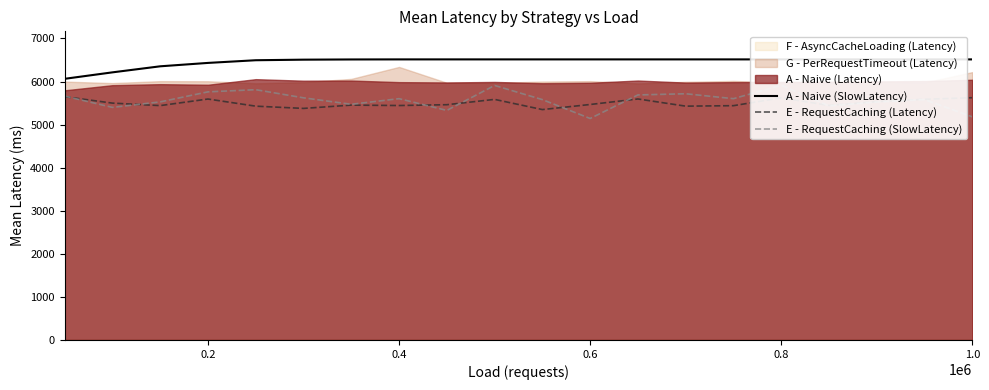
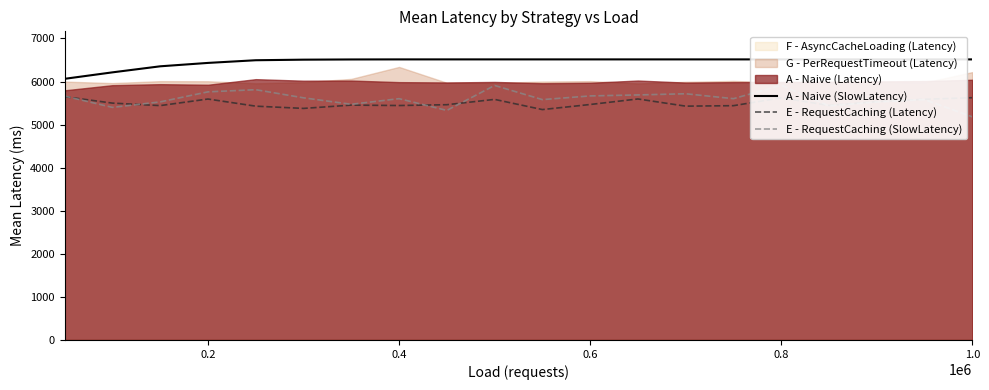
E - RequestCaching (SlowLatency), 0.6: 5100 -> 5700
